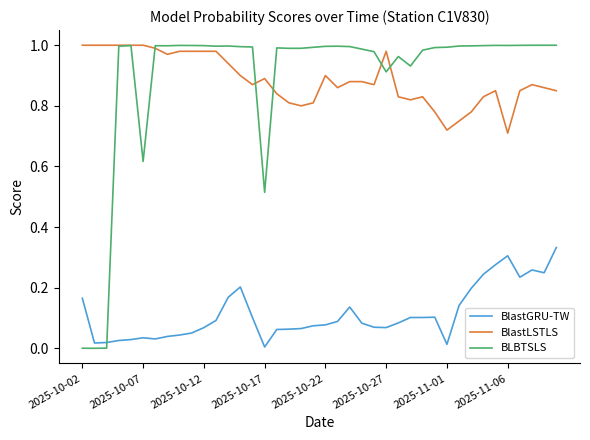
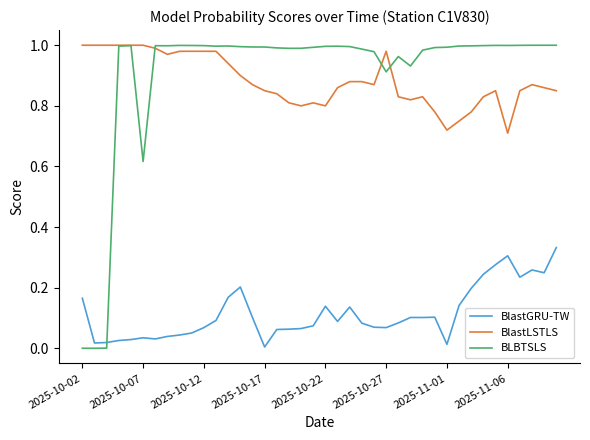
BlastLSTLS, 2025-10-17: 0.89 -> 0.85
BLBTSLS, 2025-10-17: 0.51 -> 0.99
BlastGRU-TW, 2025-10-22: 0.08 -> 0.14
BlastLSTLS, 2025-10-22: 0.9 -> 0.8
